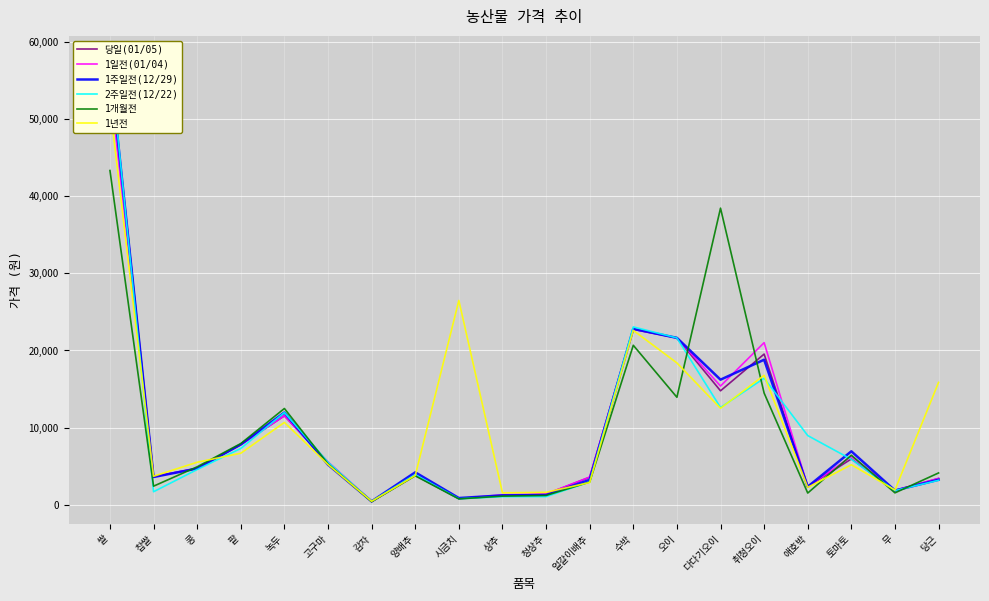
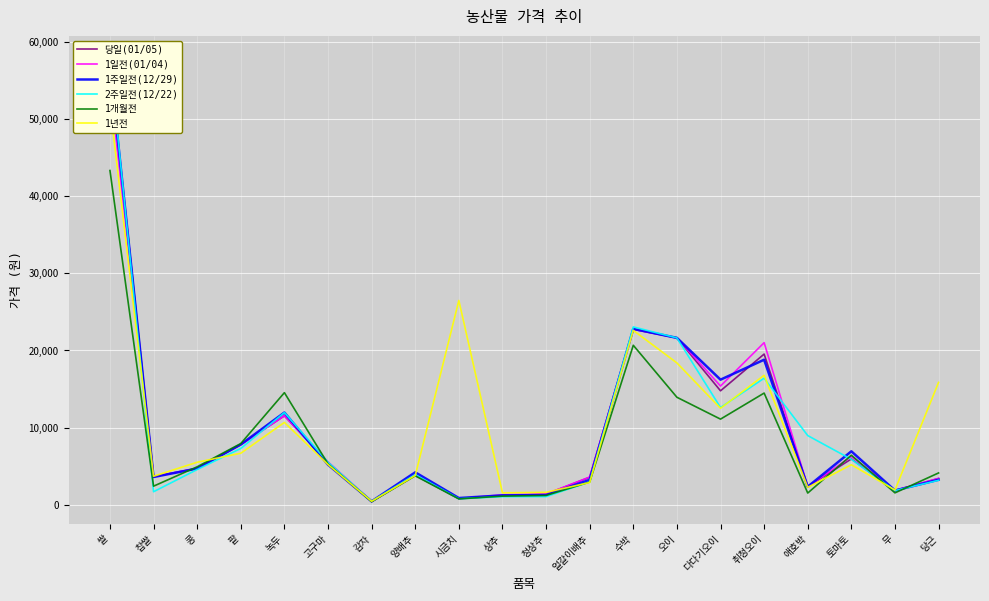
1개월전, 녹두: 12,000 -> 15,000
1개월전, 다다기오이: 38,000 -> 11,000
